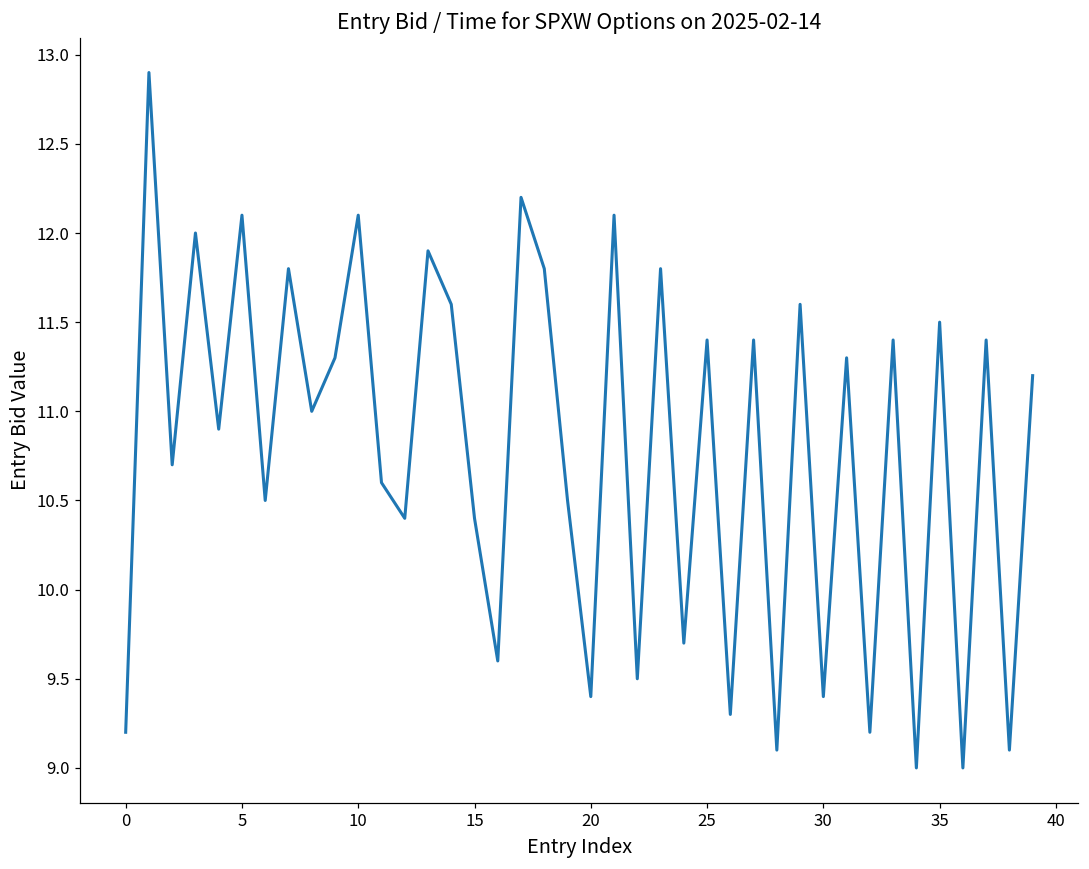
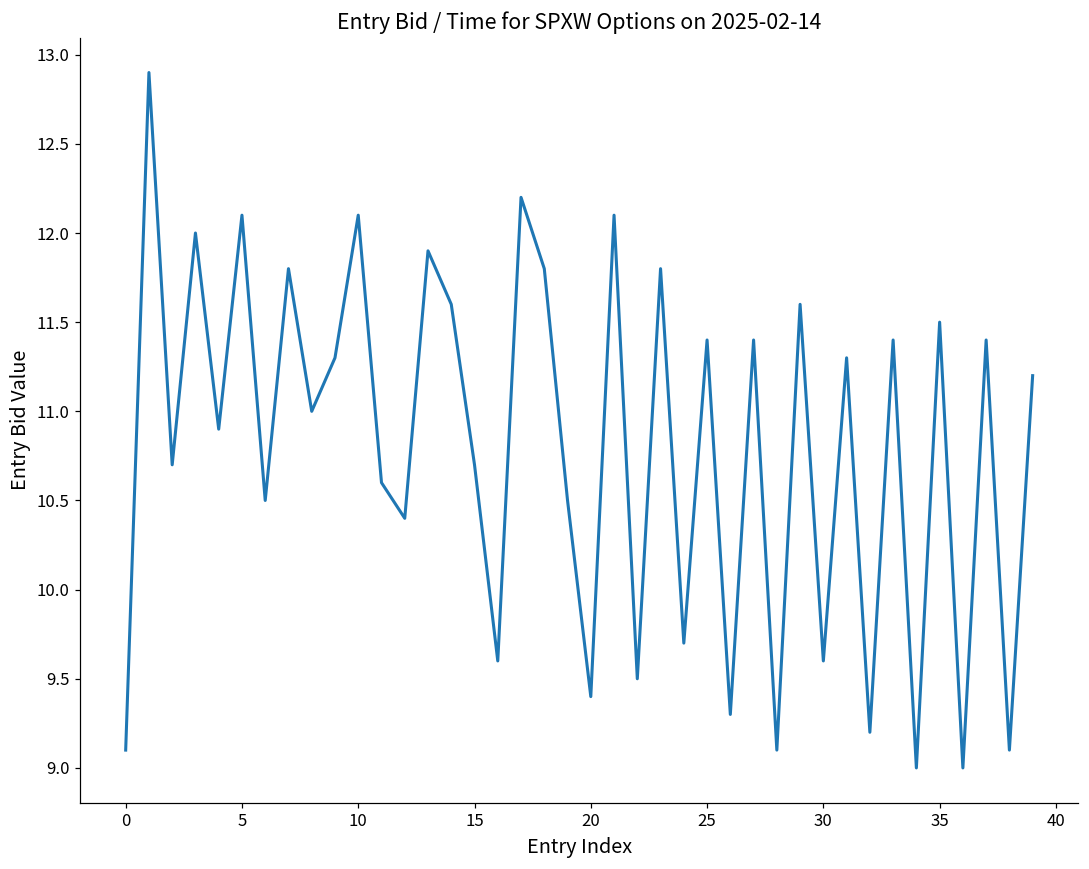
0: 9.2 -> 9.1
15: 10.4 -> 10.7
30: 9.4 -> 9.6
